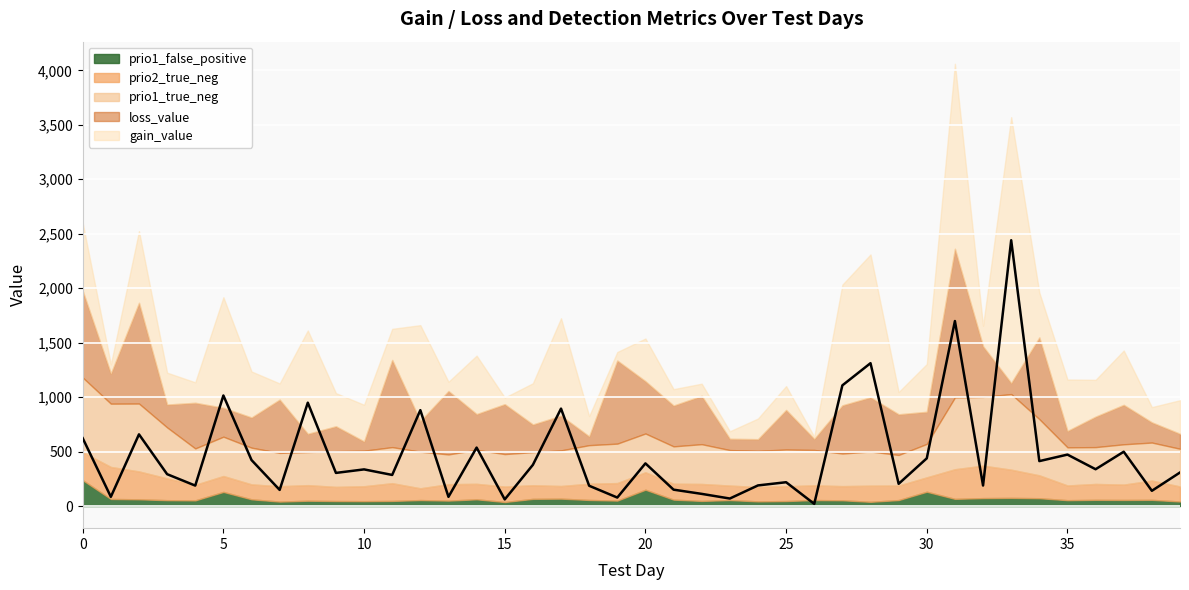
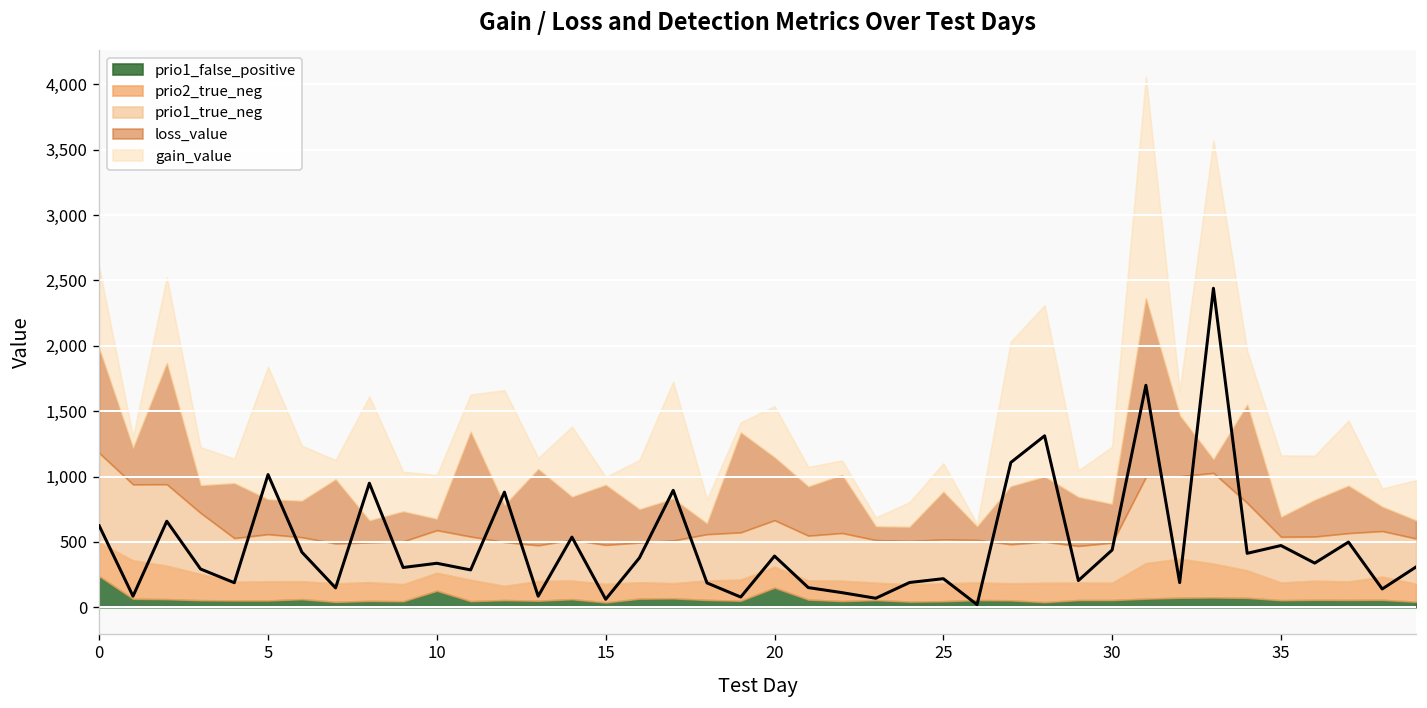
prio1_false_positive, 5: 130 -> 50
prio1_false_positive, 10: 50 -> 130
prio1_false_positive, 30: 130 -> 60
